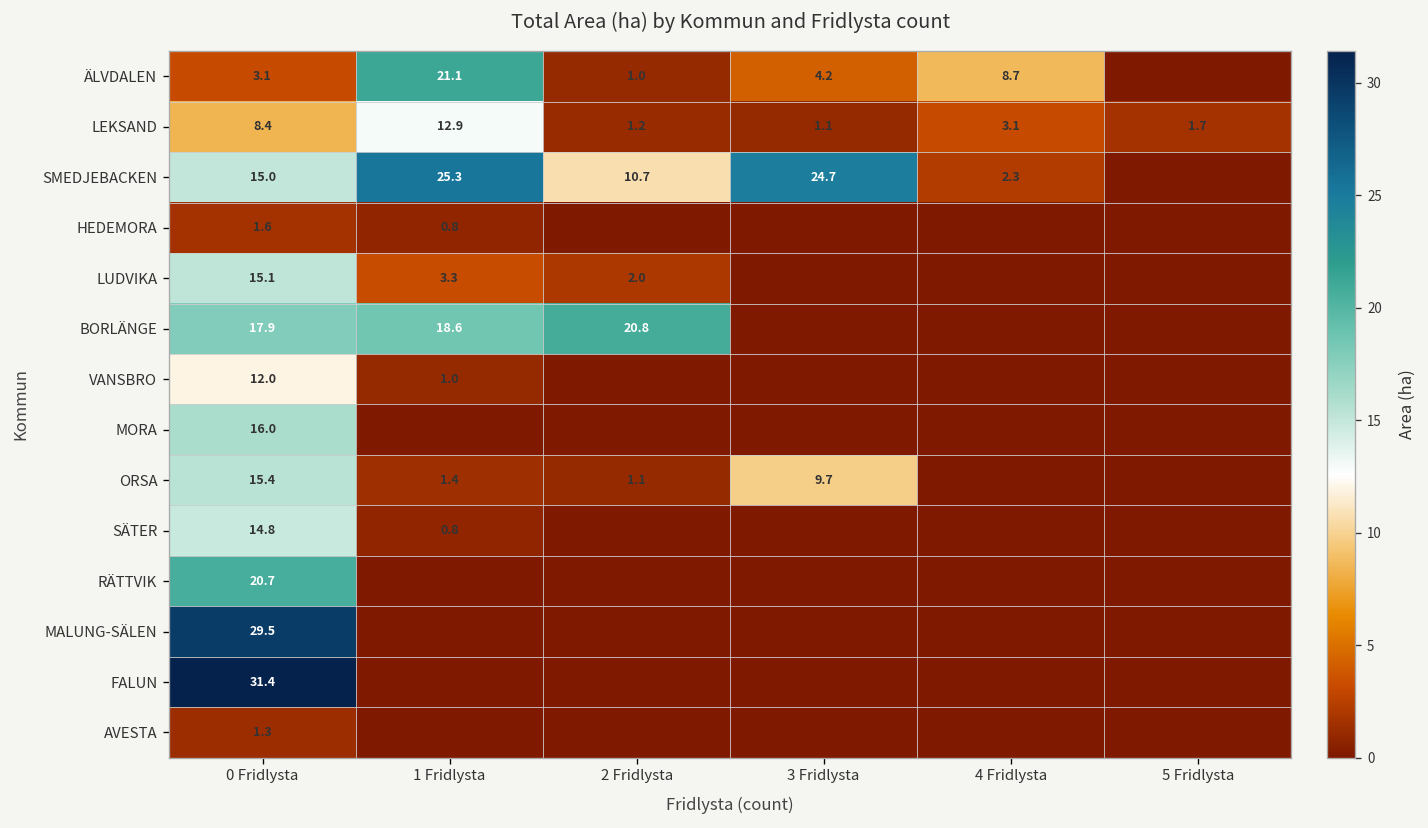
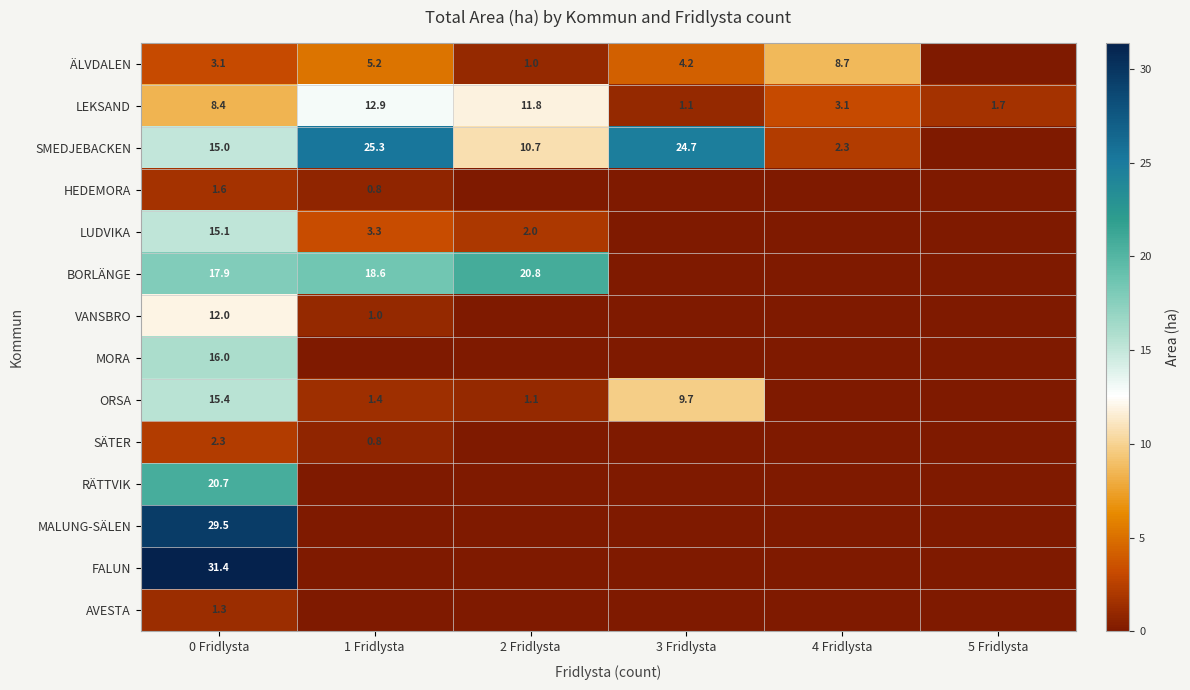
ÄLVDALEN, 1 Fridlysta: 21.1 -> 5.2
LEKSAND, 2 Fridlysta: 1.2 -> 11.8
SÄTER, 0 Fridlysta: 14.8 -> 2.3
